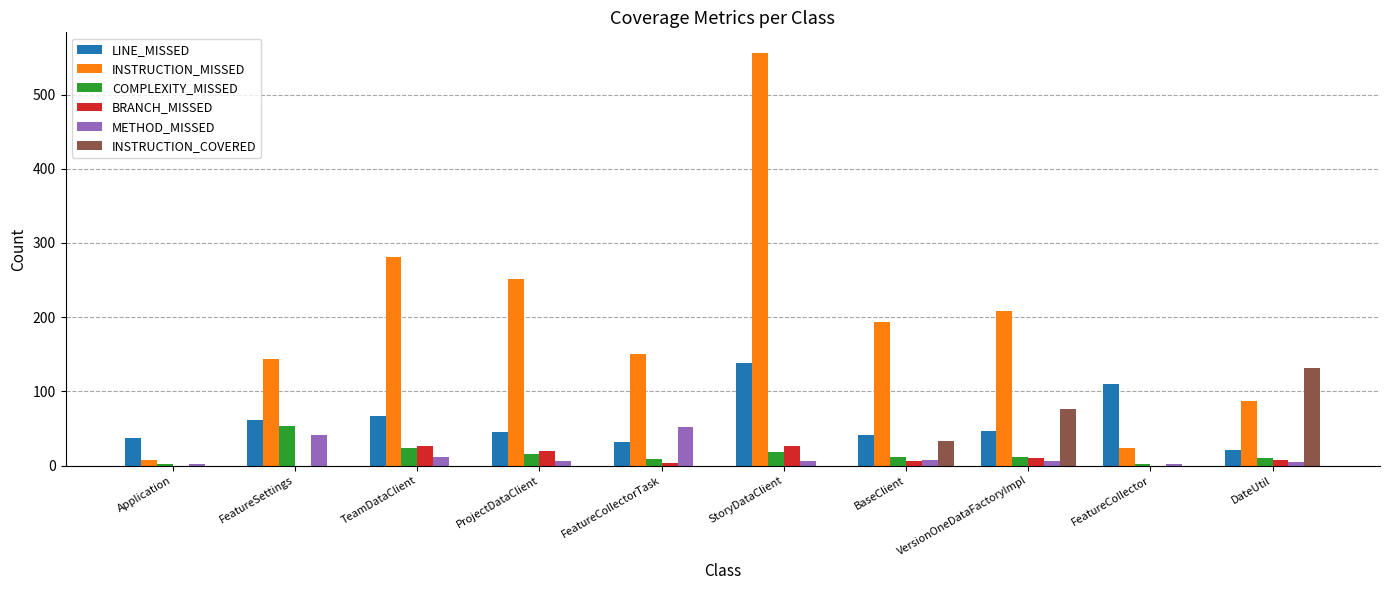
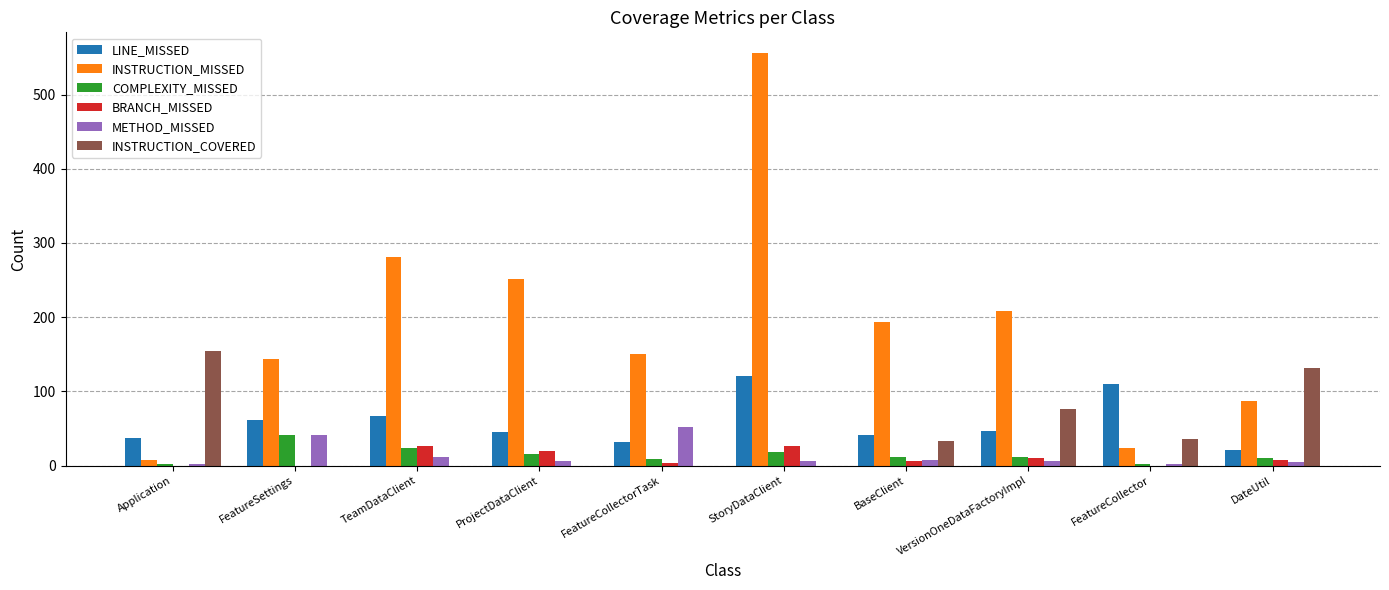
INSTRUCTION_COVERED, Application: 0 -> 160
COMPLEXITY_MISSED, FeatureSettings: 50 -> 40
LINE_MISSED, StoryDataClient: 140 -> 120
INSTRUCTION_COVERED, FeatureCollector: 0 -> 40
